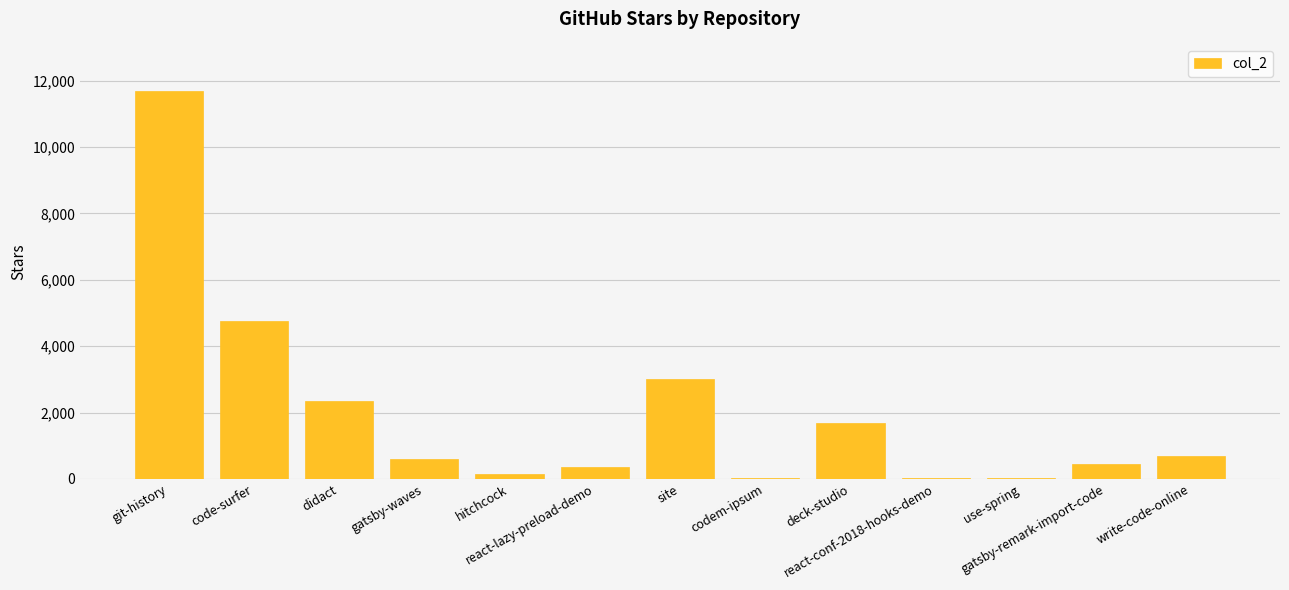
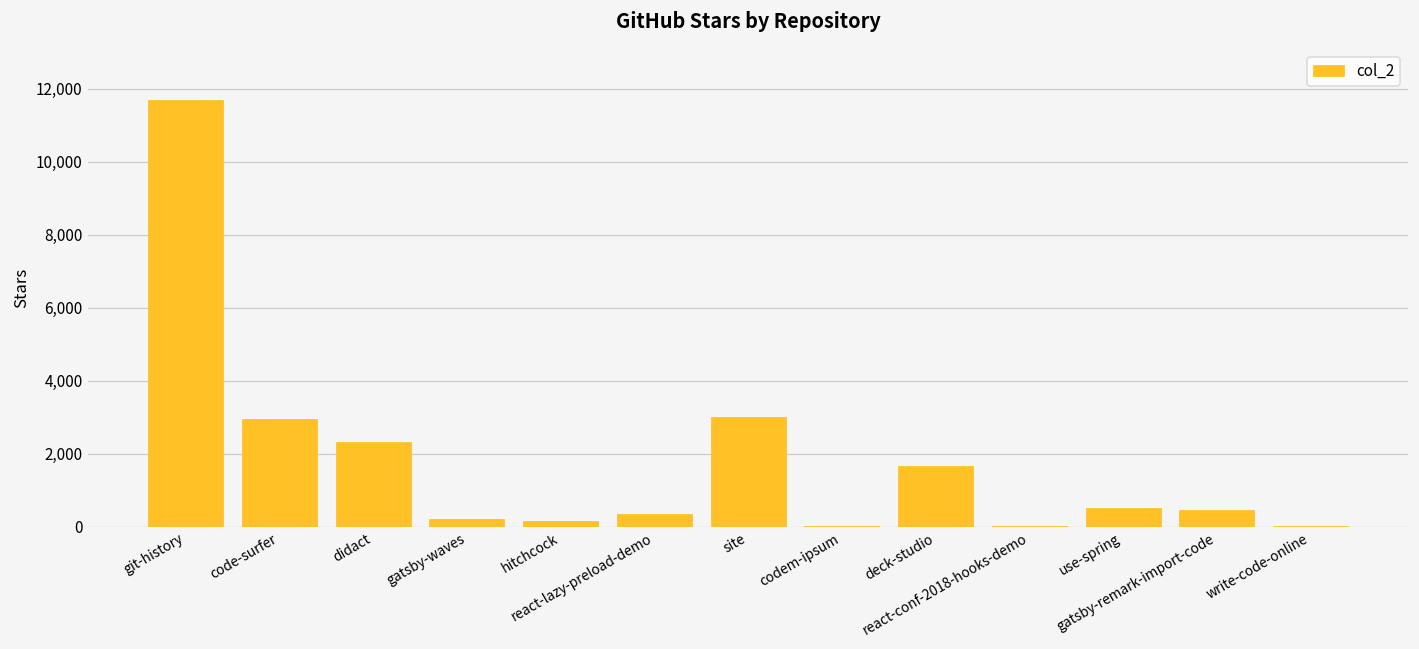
code-surfer: 4,800 -> 3,000
gatsby-waves: 600 -> 200
use-spring: 0 -> 500
write-code-online: 700 -> 0
